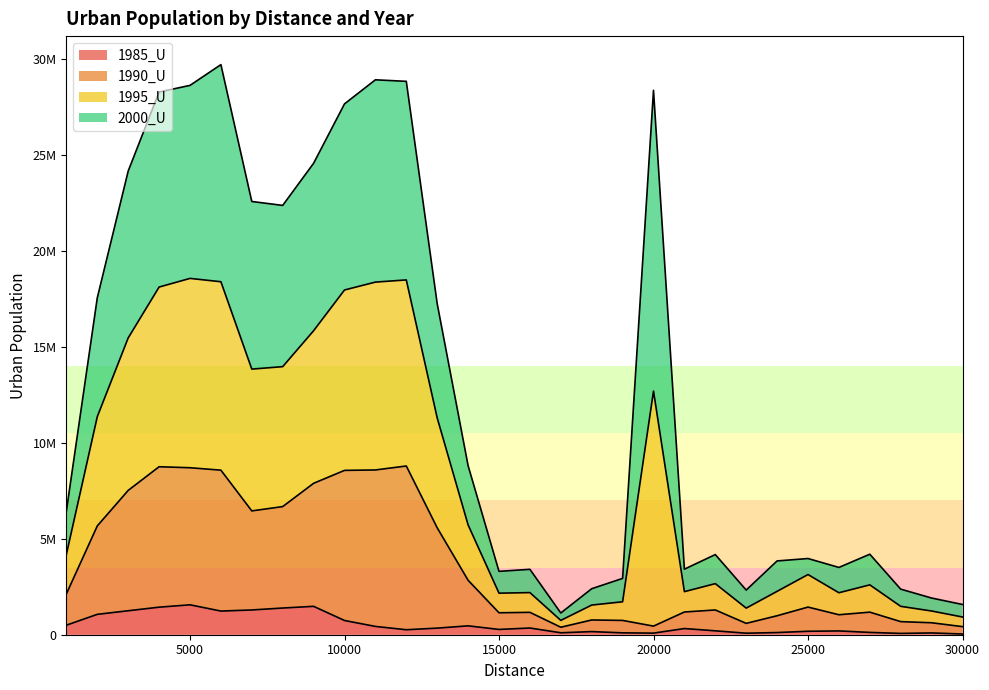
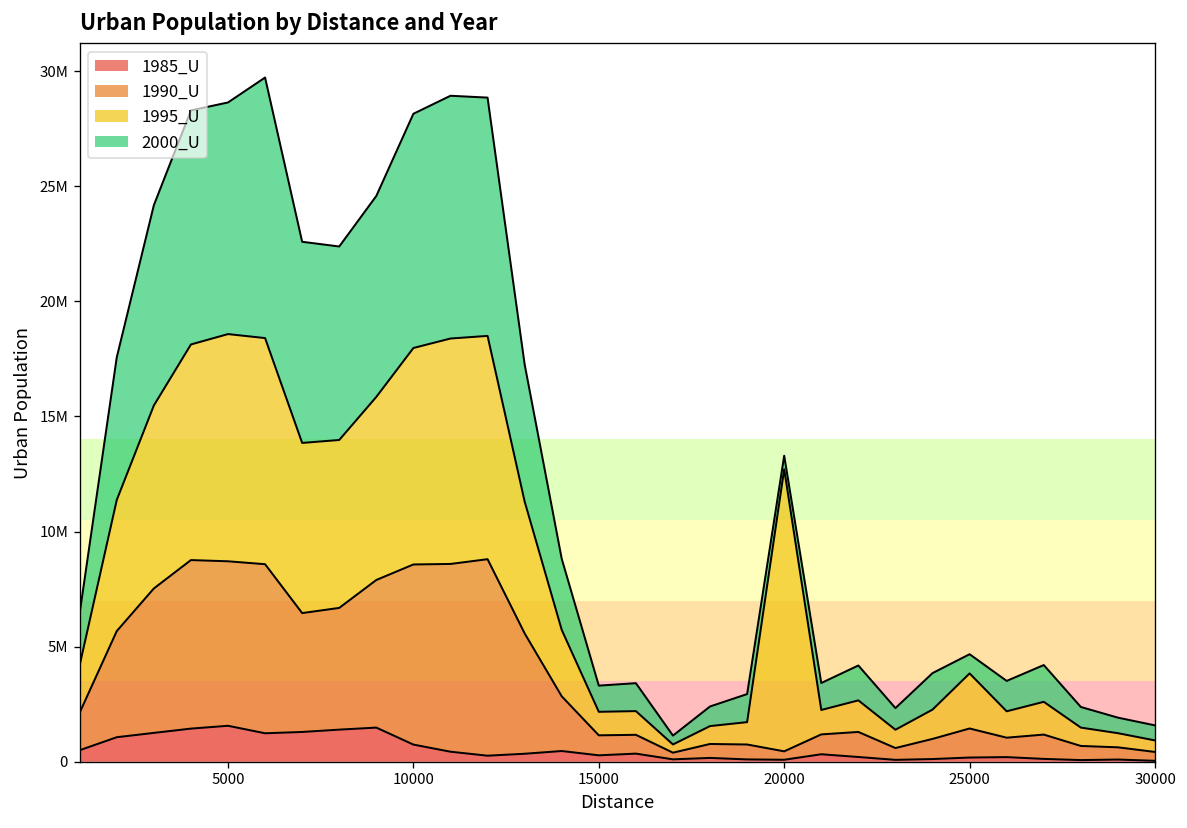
2000_U, 10000: 9700000 -> 10200000
2000_U, 20000: 15700000 -> 600000
1995_U, 25000: 1700000 -> 2400000
